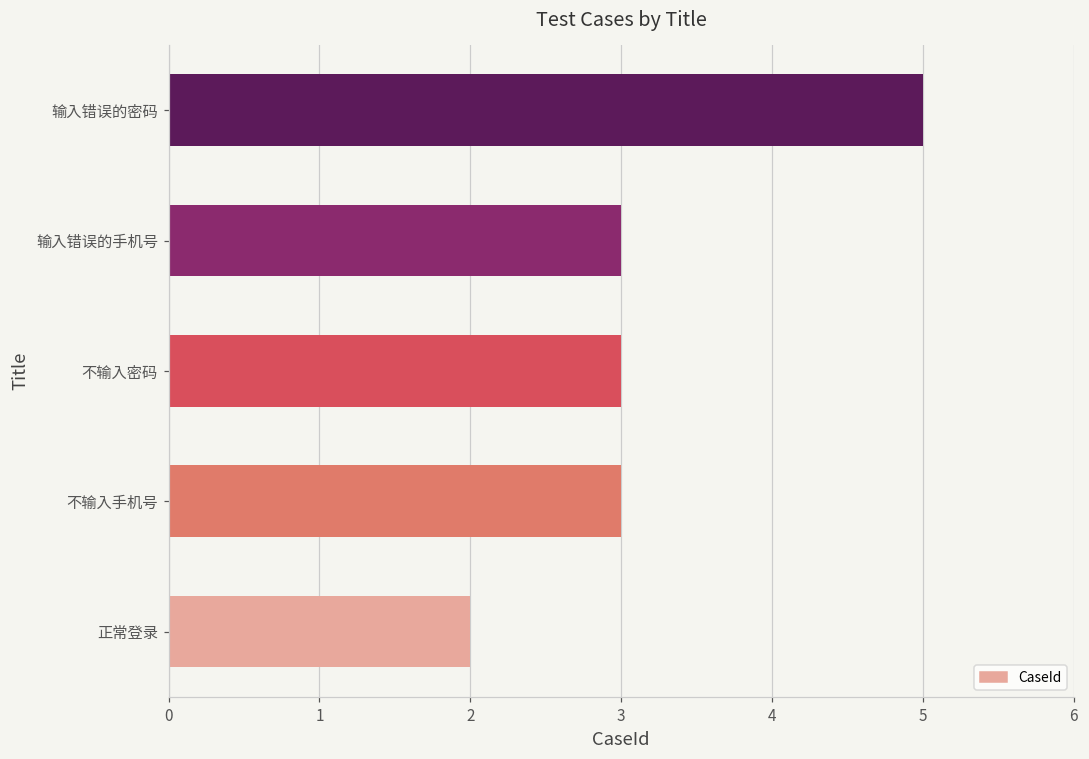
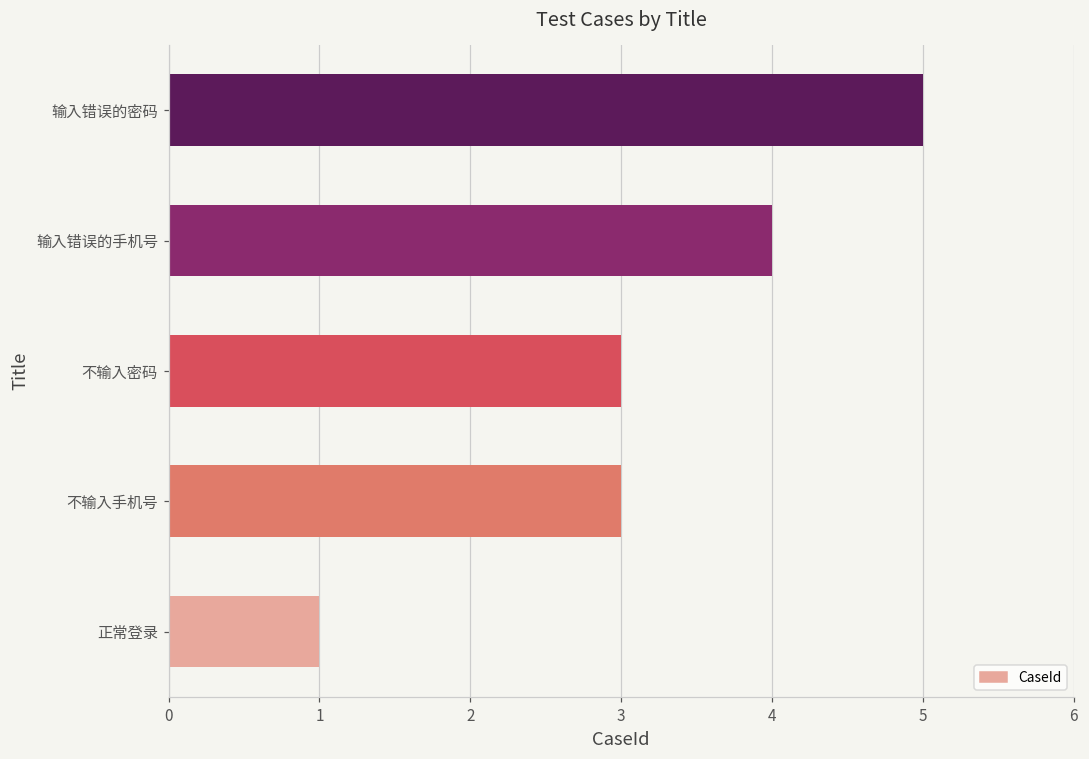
输入错误的手机号: 3 -> 4
正常登录: 2 -> 1
